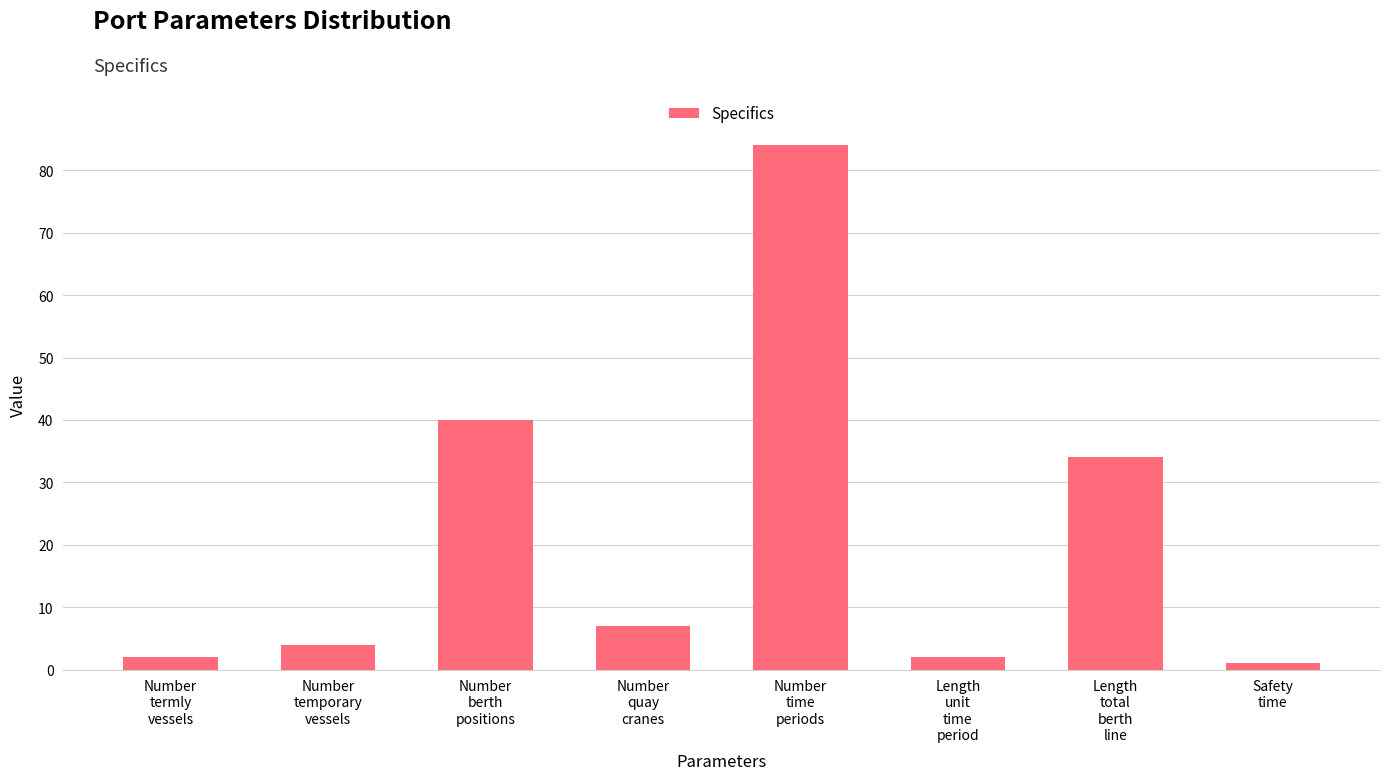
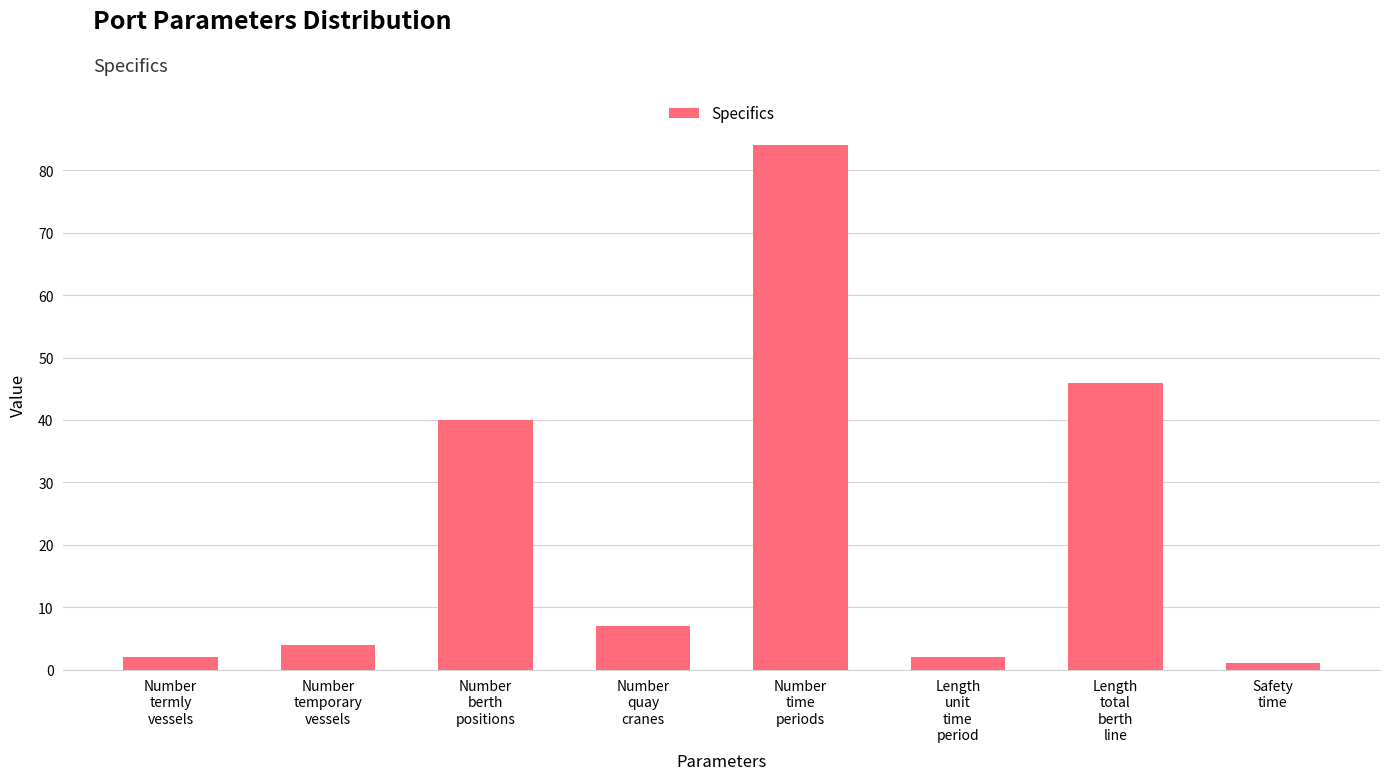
Length total berth line: 34 -> 46
